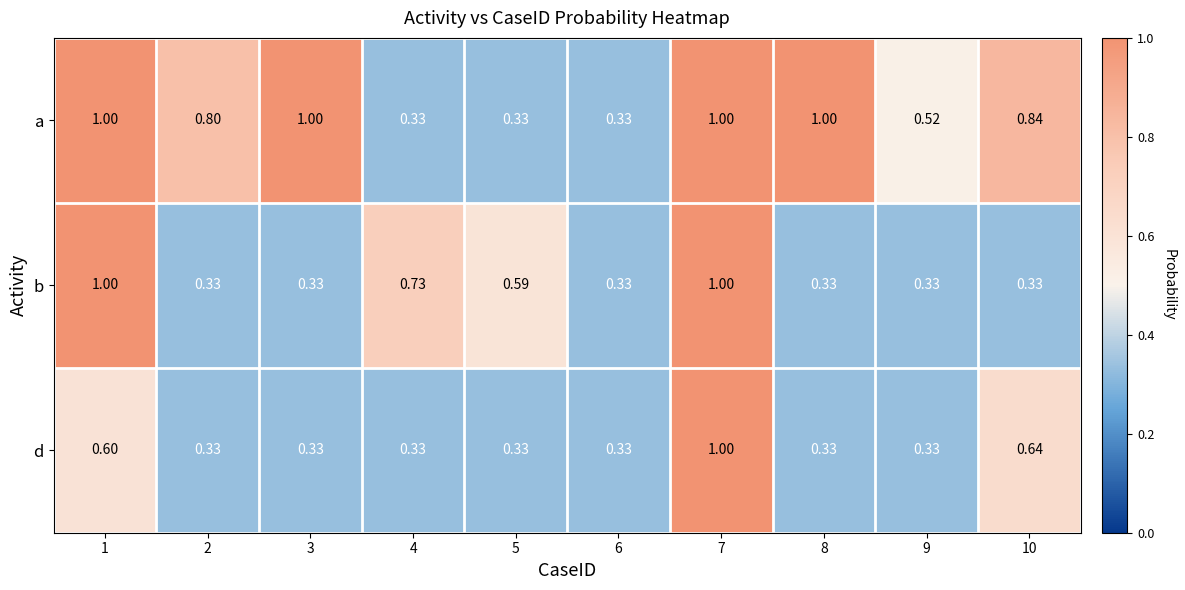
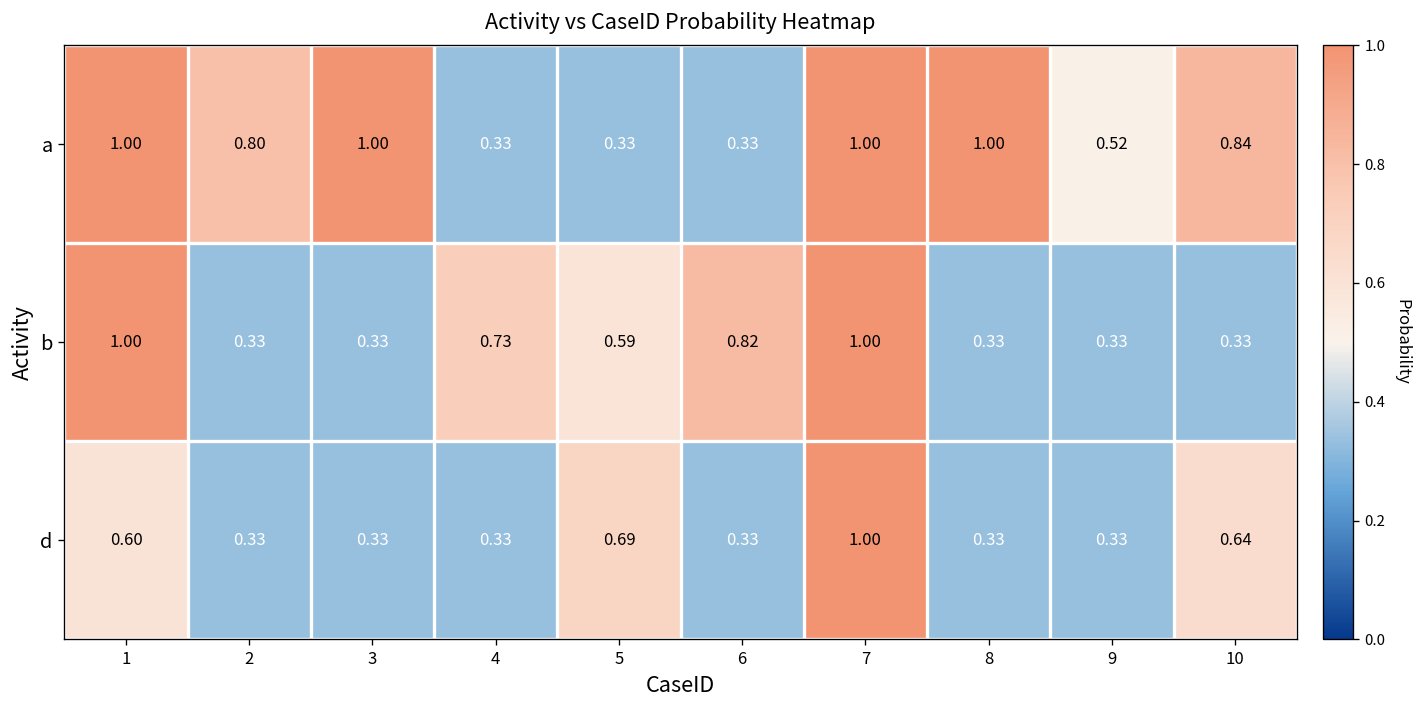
b, 6: 0.33 -> 0.82
d, 5: 0.33 -> 0.69
